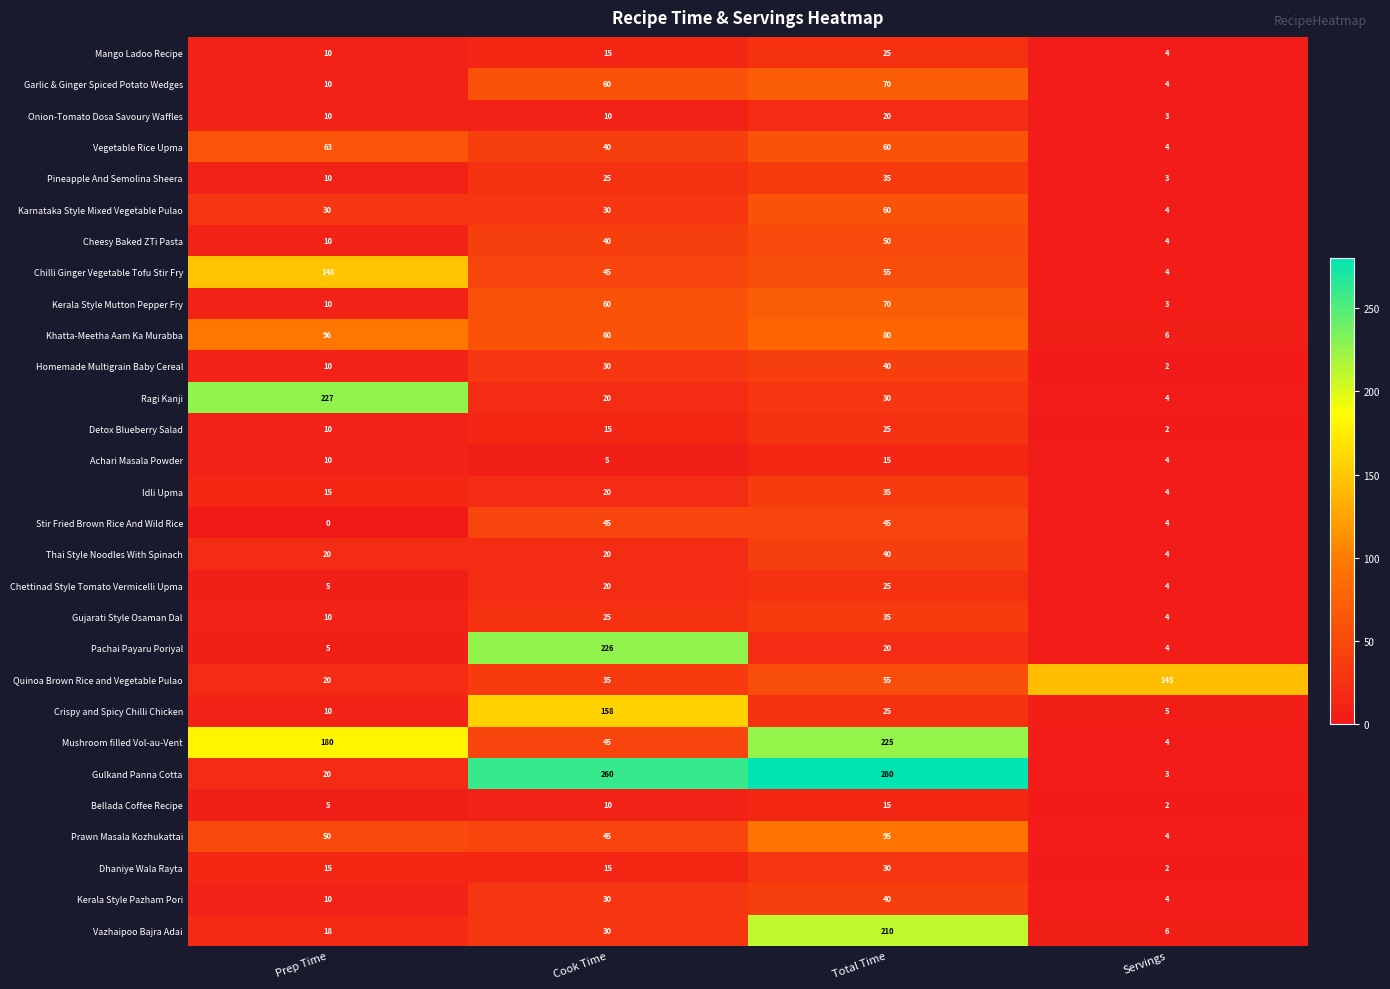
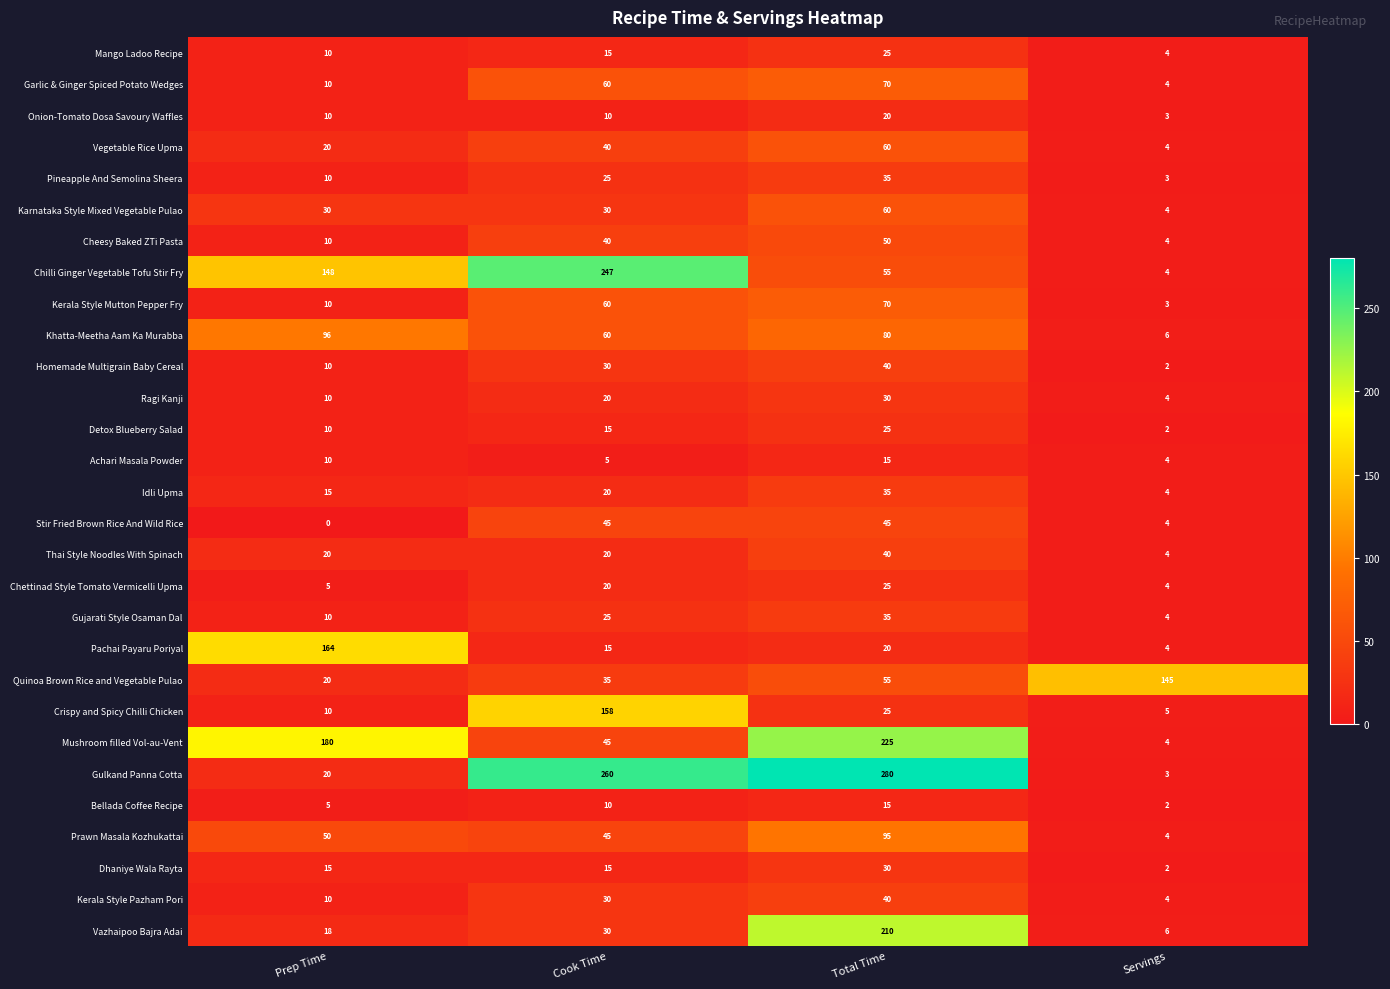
Vegetable Rice Upma, Prep Time: 63 -> 20
Chilli Ginger Vegetable Tofu Stir Fry, Cook Time: 45 -> 247
Ragi Kanji, Prep Time: 227 -> 10
Pachai Payaru Poriyal, Prep Time: 5 -> 164
Pachai Payaru Poriyal, Cook Time: 226 -> 15
